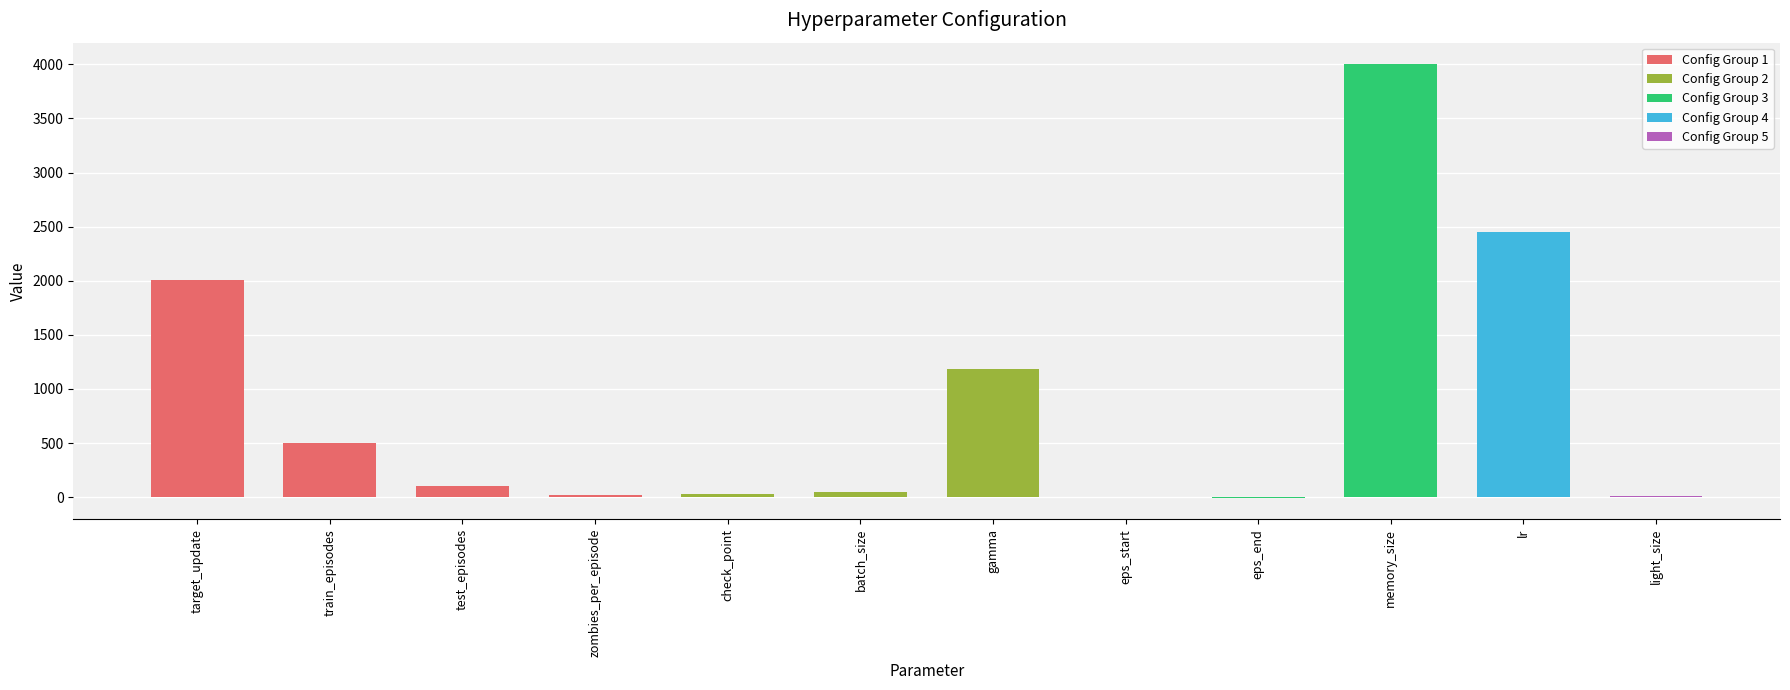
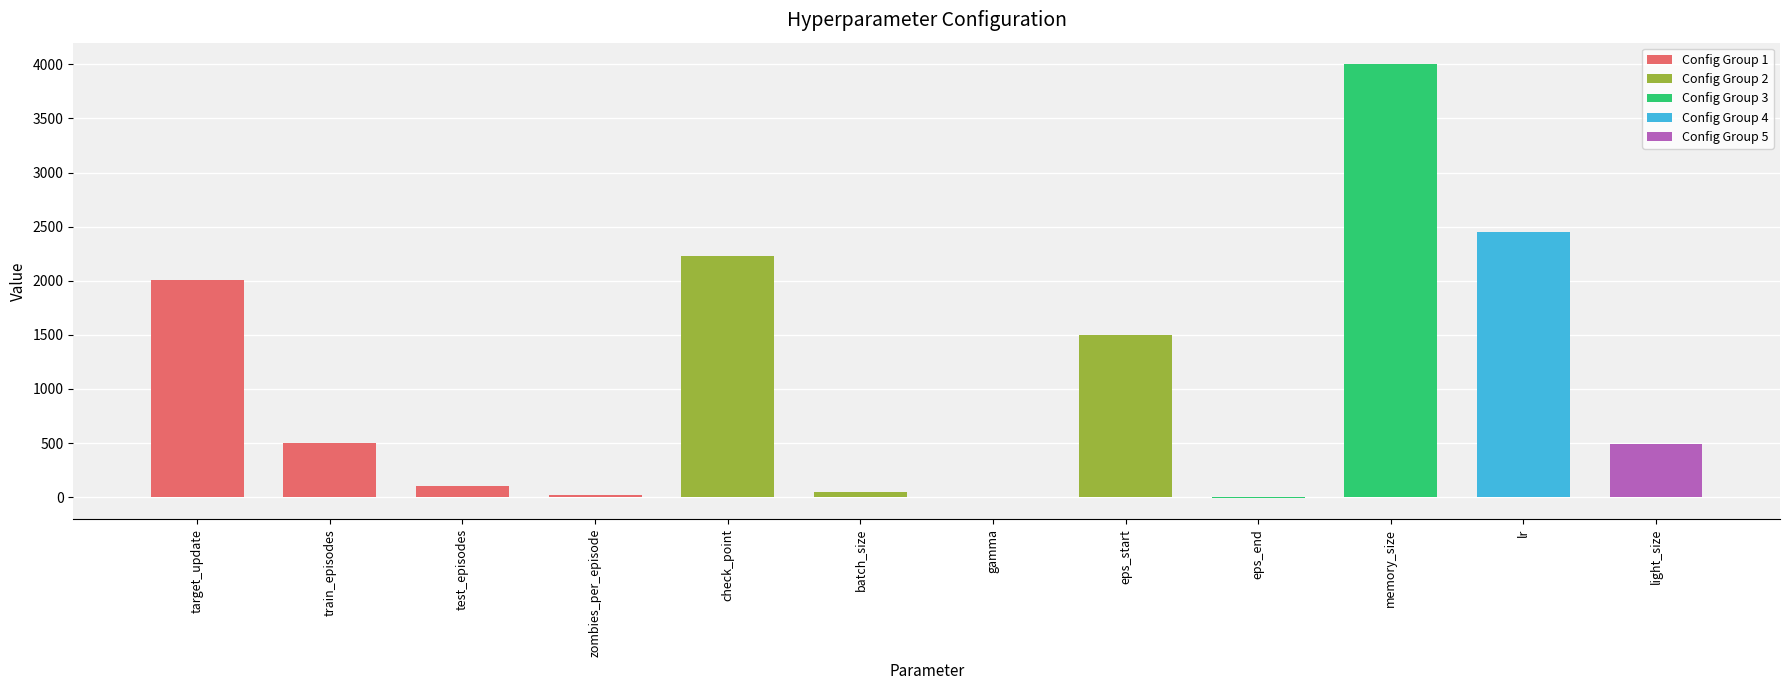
check_point: 30 -> 2230
gamma: 1190 -> 0
eps_start: 0 -> 1500
light_size: 10 -> 490
